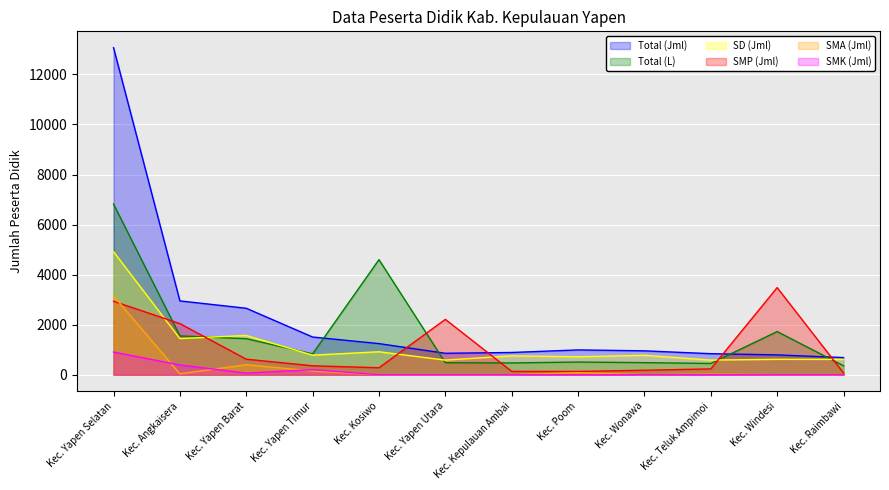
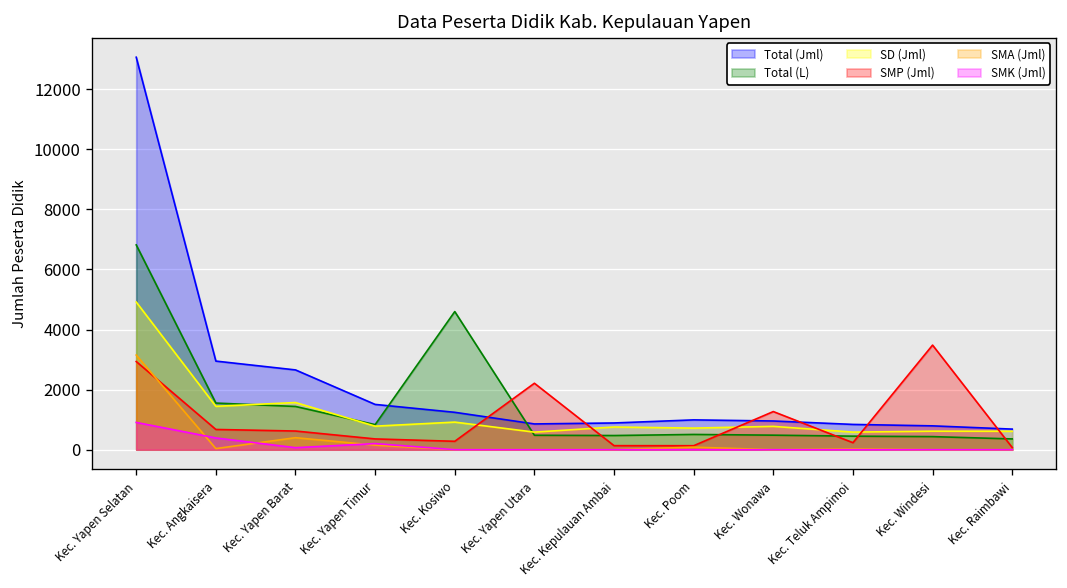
SMP (Jml), Kec. Angkaisera: 2000 -> 700
SMP (Jml), Kec. Wonawa: 200 -> 1300
Total (L), Kec. Windesi: 1700 -> 400
